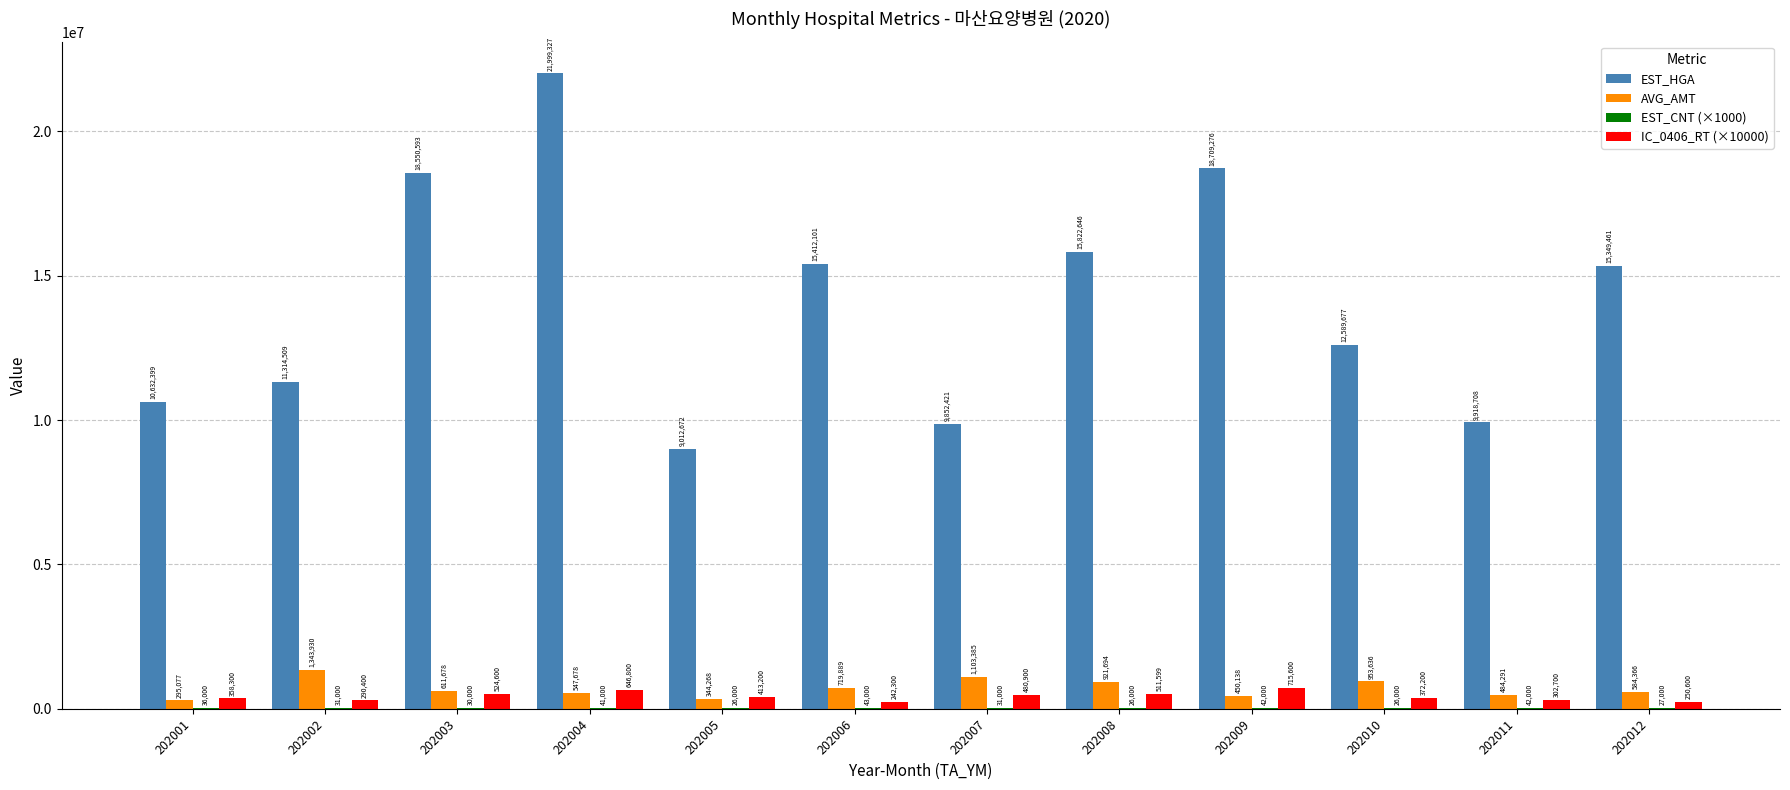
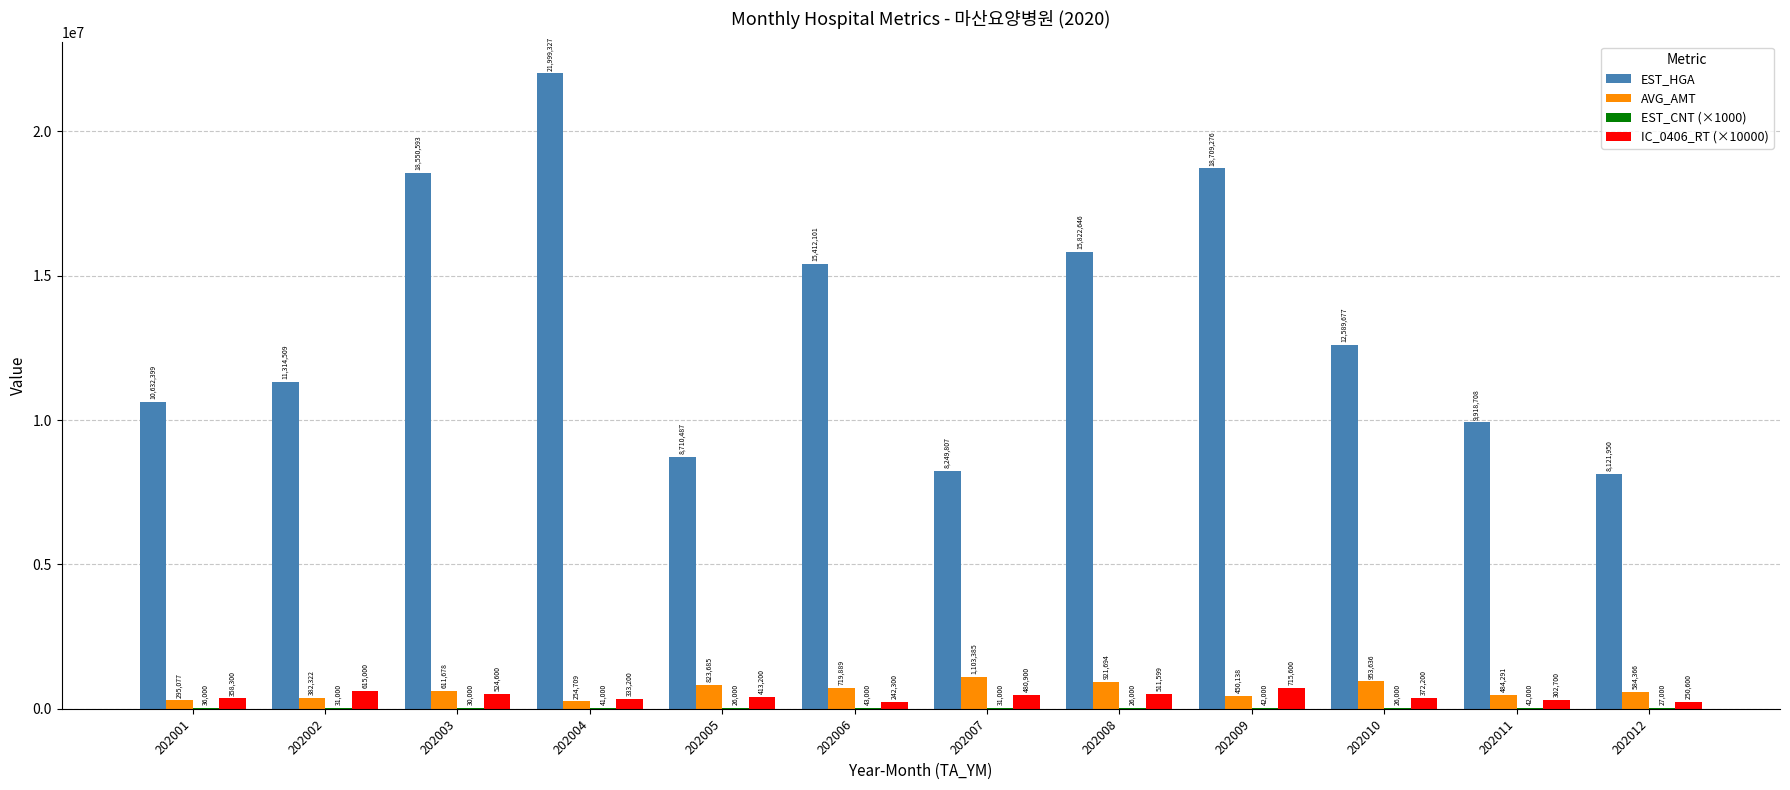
AVG_AMT, 202002: 1,343,930 -> 382,322
IC_0406_RT (×10000), 202002: 290,400 -> 615,000
AVG_AMT, 202004: 547,678 -> 254,709
IC_0406_RT (×10000), 202004: 646,800 -> 333,200
EST_HGA, 202005: 9,012,672 -> 8,710,487
AVG_AMT, 202005: 344,268 -> 823,685
EST_HGA, 202007: 9,852,421 -> 8,249,807
EST_HGA, 202012: 15,349,461 -> 8,121,950
